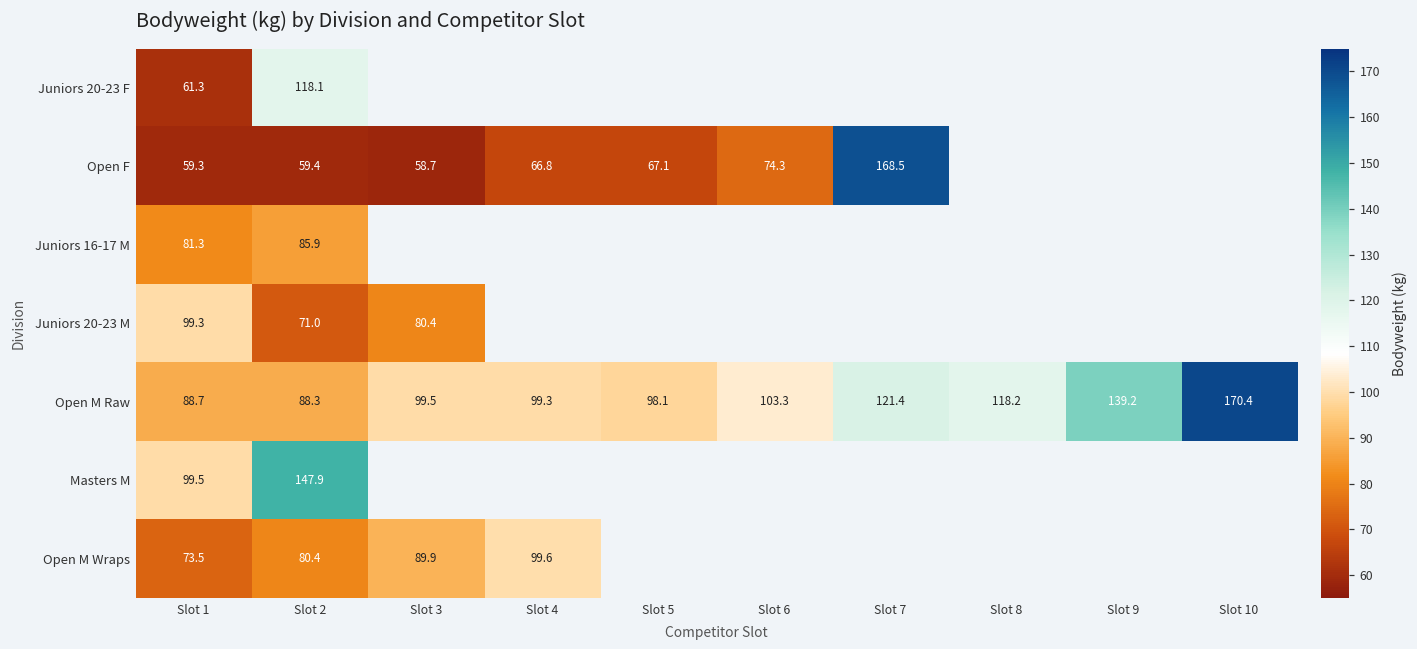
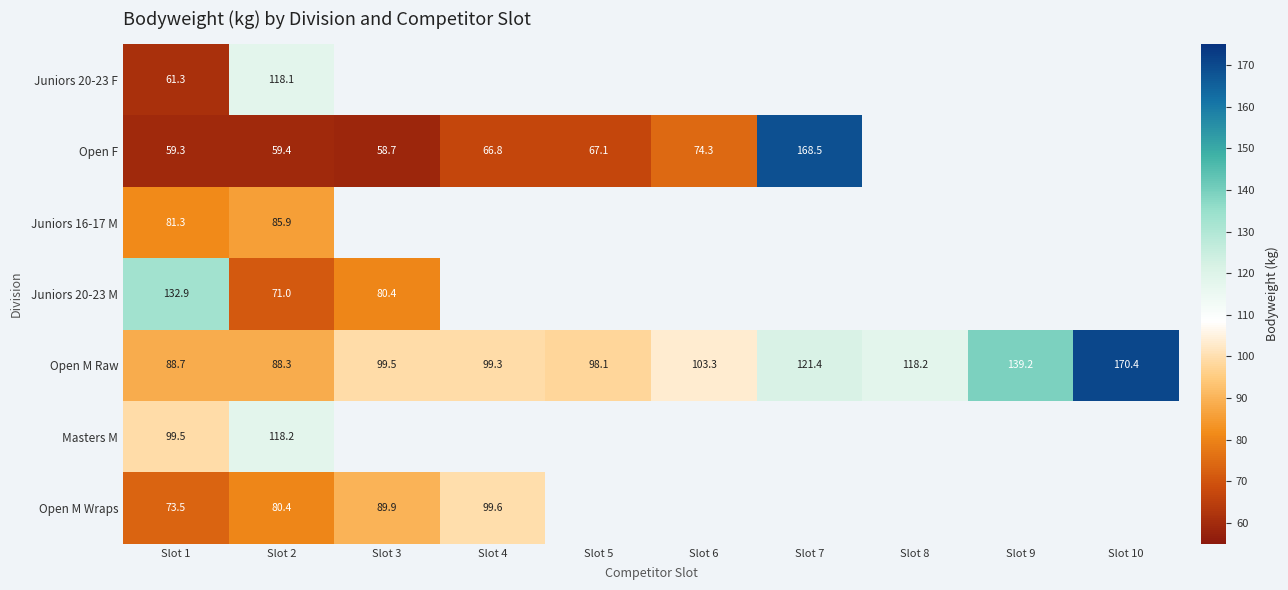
Juniors 20-23 M, Slot 1: 99.3 -> 132.9
Masters M, Slot 2: 147.9 -> 118.2
